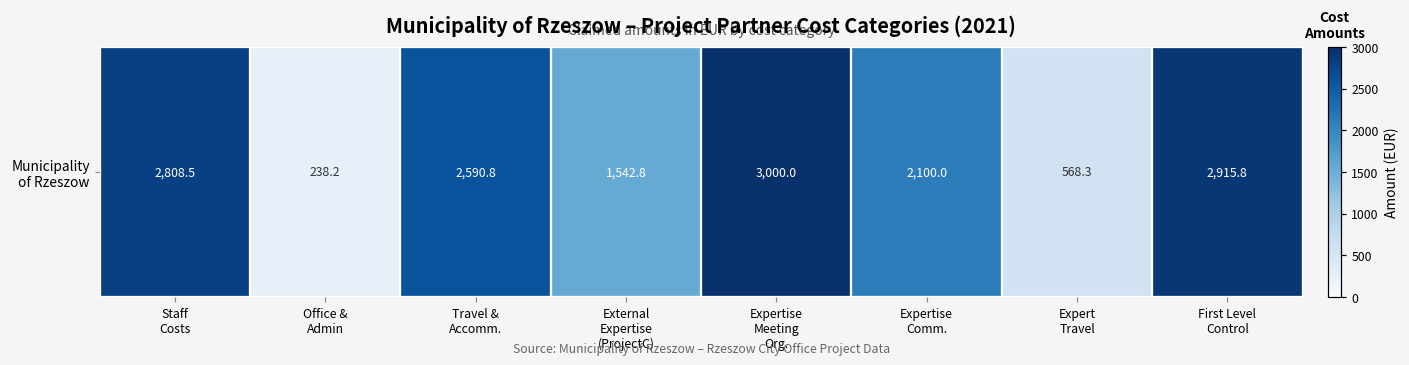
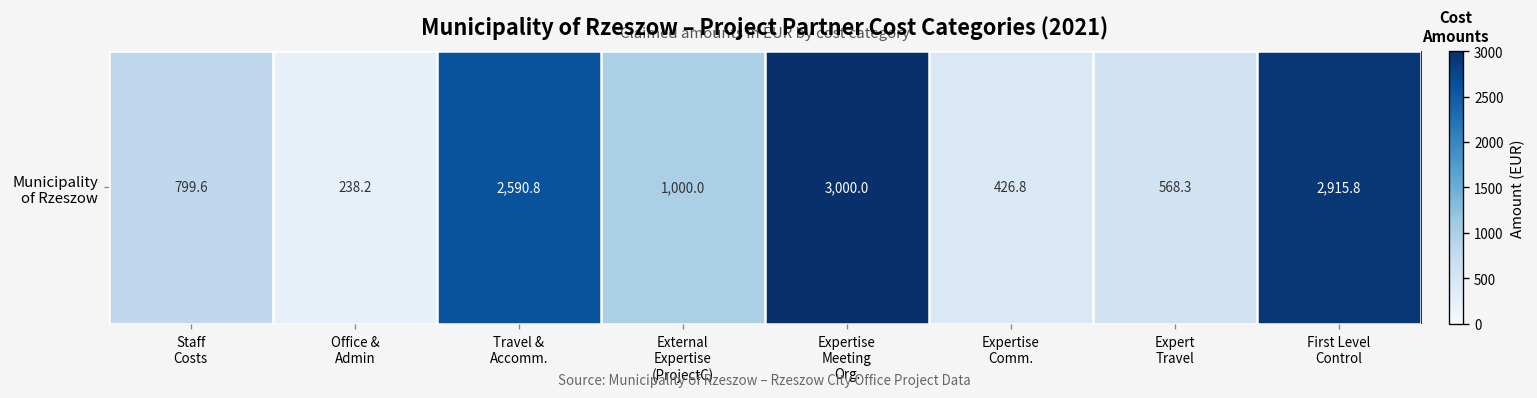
Municipality of Rzeszow, Staff Costs: 2,808.5 -> 799.6
Municipality of Rzeszow, External Expertise (ProjectC): 1,542.8 -> 1,000.0
Municipality of Rzeszow, Expertise Comm.: 2,100.0 -> 426.8
